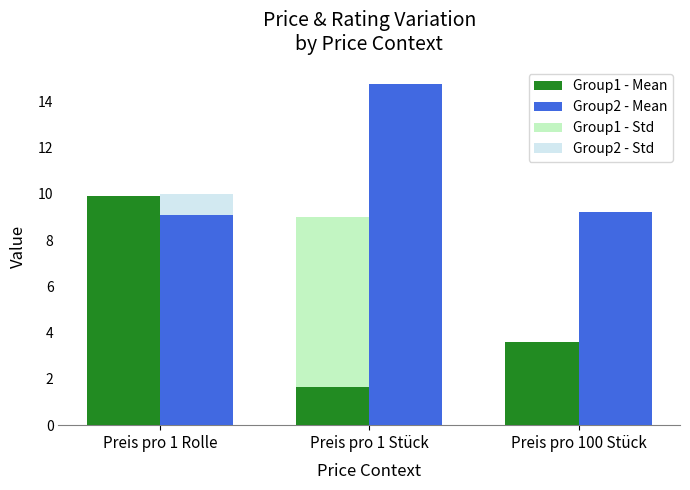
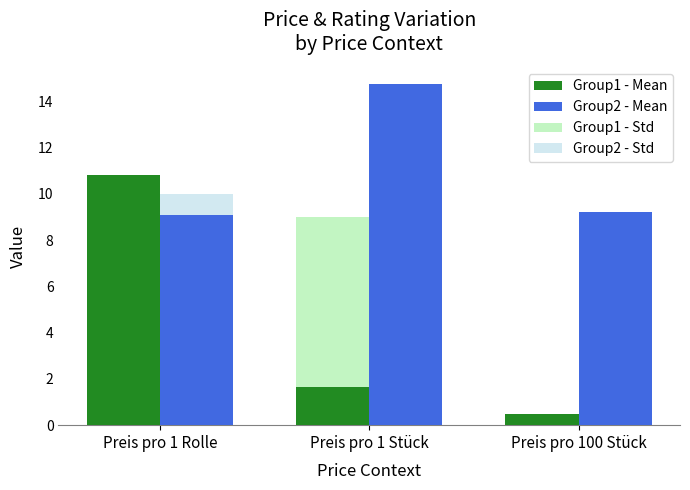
Group1 - Mean, Preis pro 1 Rolle: 9.9 -> 10.8
Group1 - Mean, Preis pro 100 Stück: 3.6 -> 0.5
